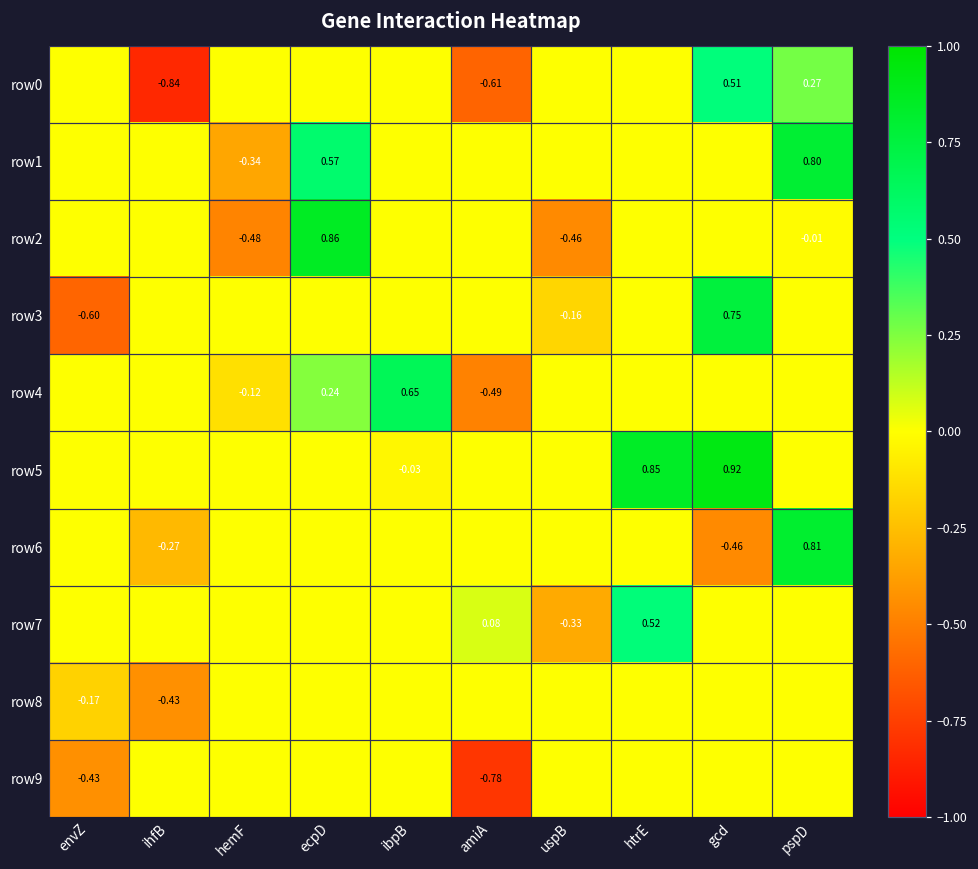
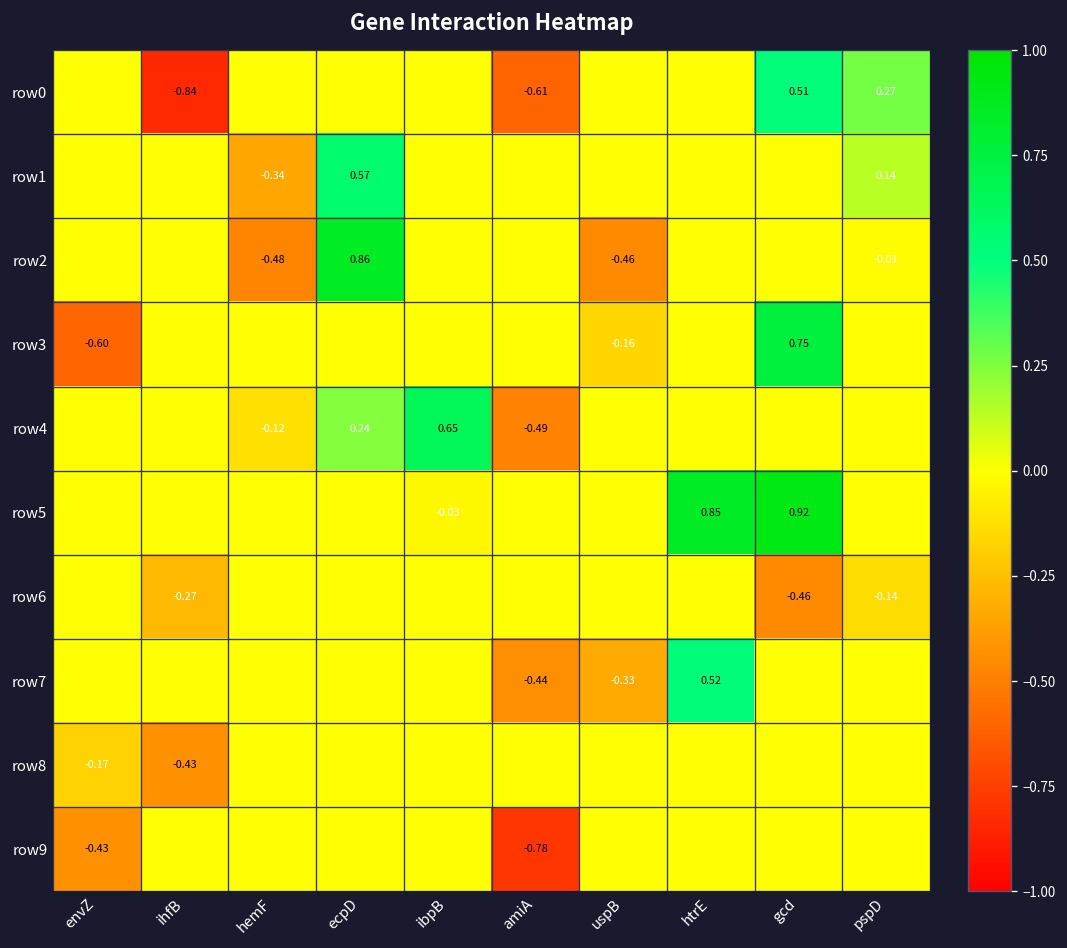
row1, pspD: 0.80 -> 0.14
row6, pspD: 0.81 -> -0.14
row7, amiA: 0.08 -> -0.44
